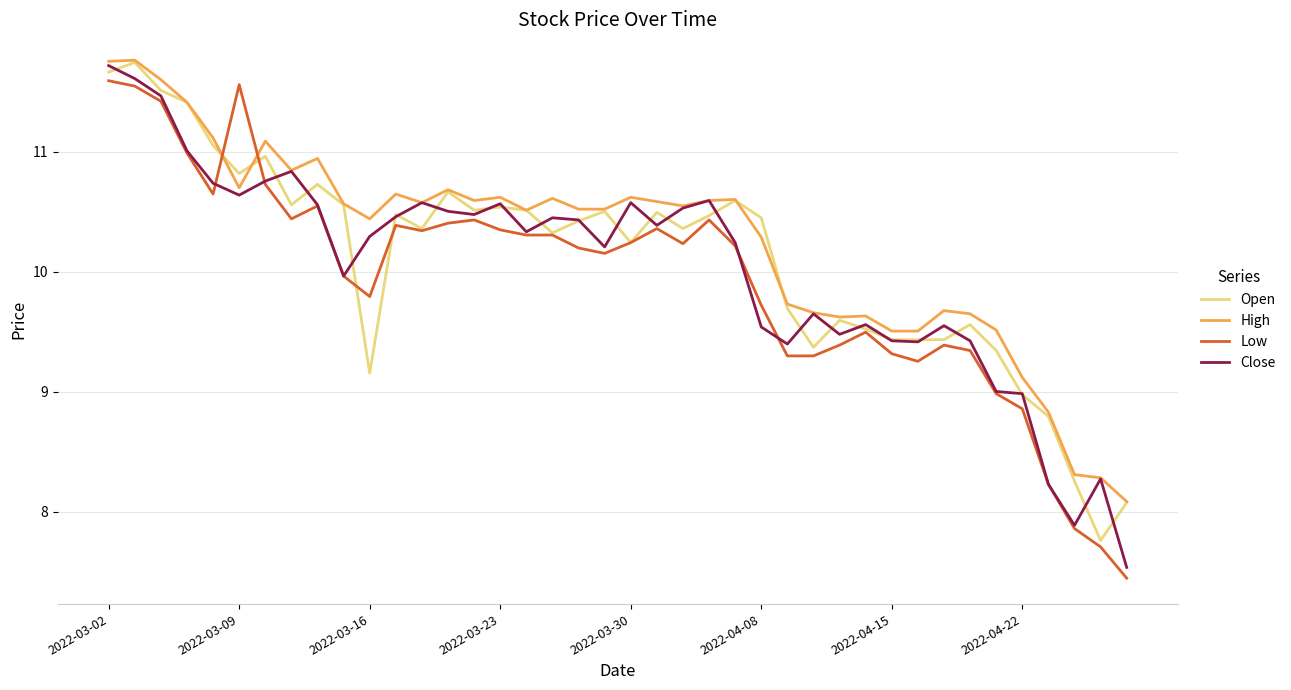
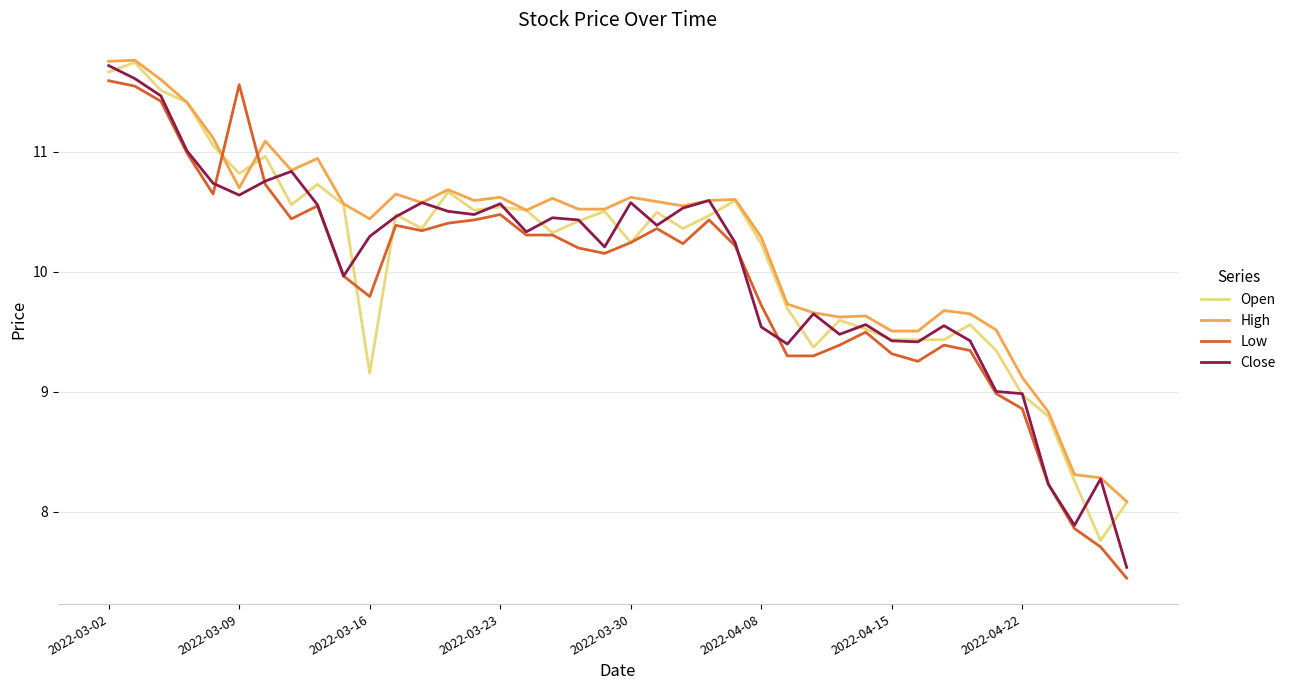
Low, 2022-03-23: 10.35 -> 10.48
Open, 2022-04-08: 10.45 -> 10.23
